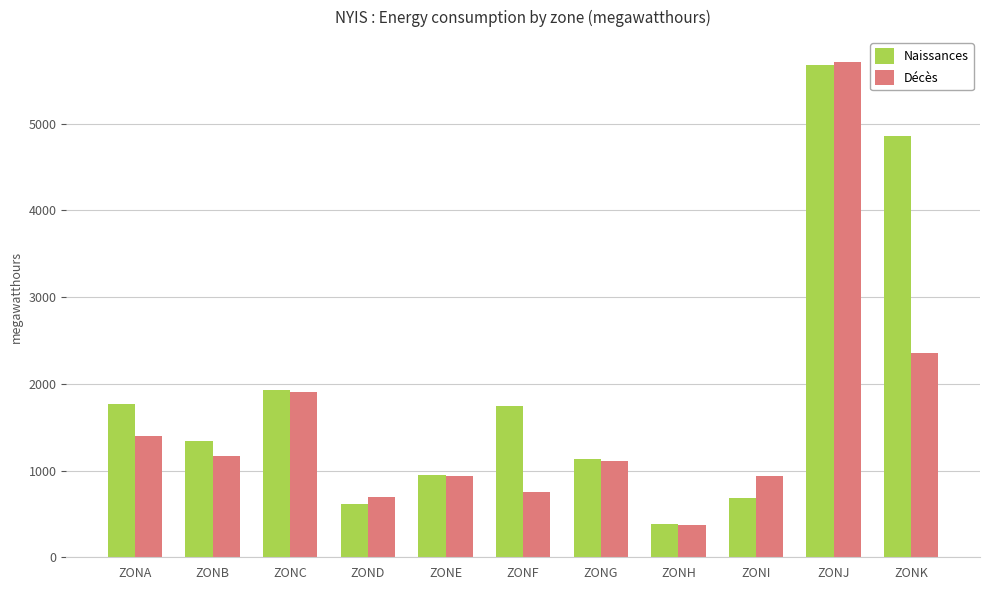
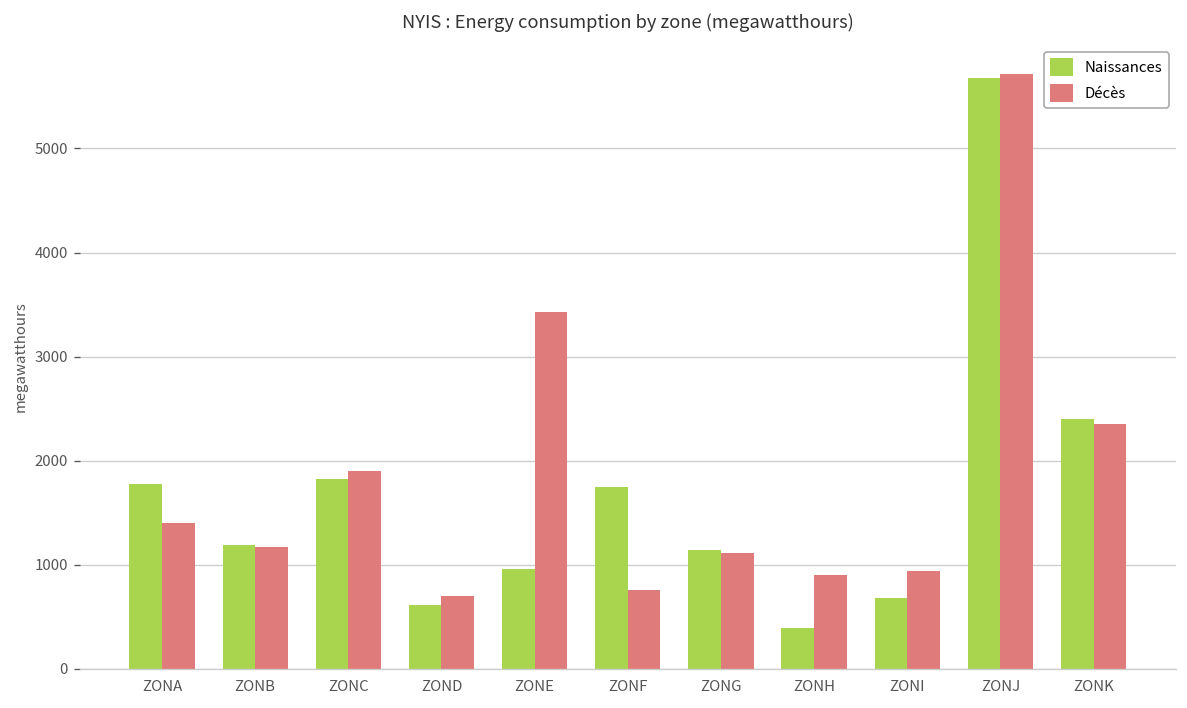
Naissances, ZONB: 1300 -> 1200
Naissances, ZONC: 1900 -> 1800
Décès, ZONE: 900 -> 3400
Décès, ZONH: 400 -> 900
Naissances, ZONK: 4900 -> 2400
